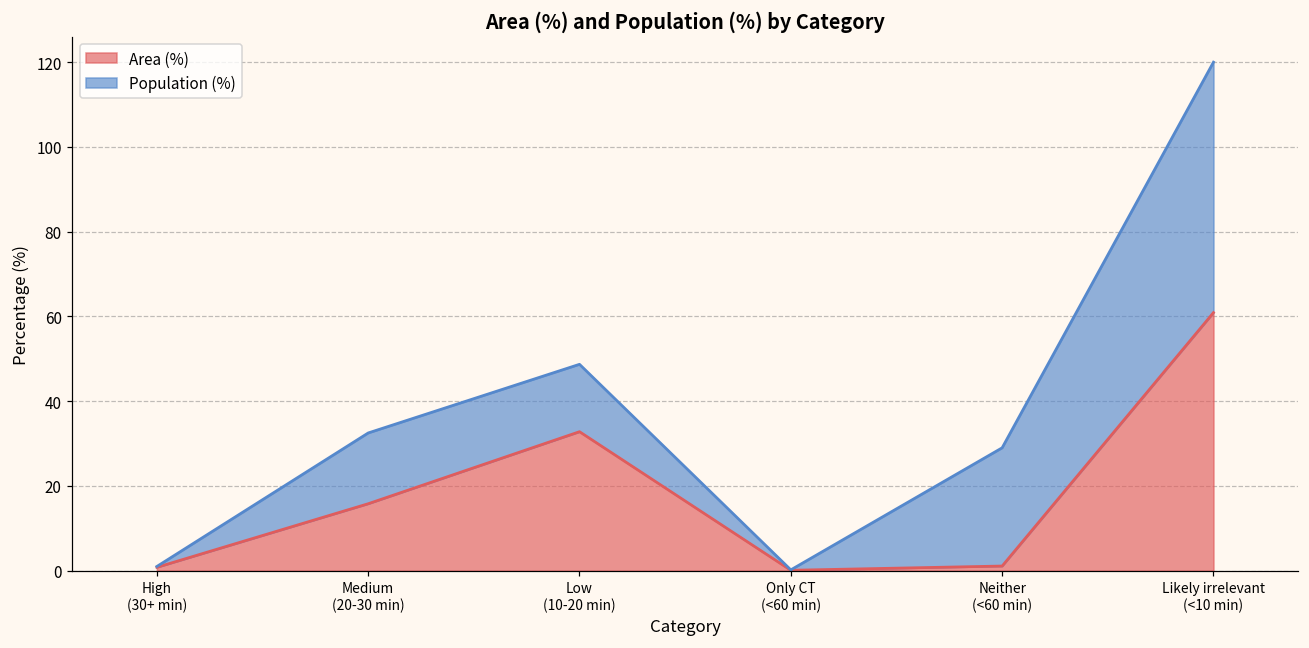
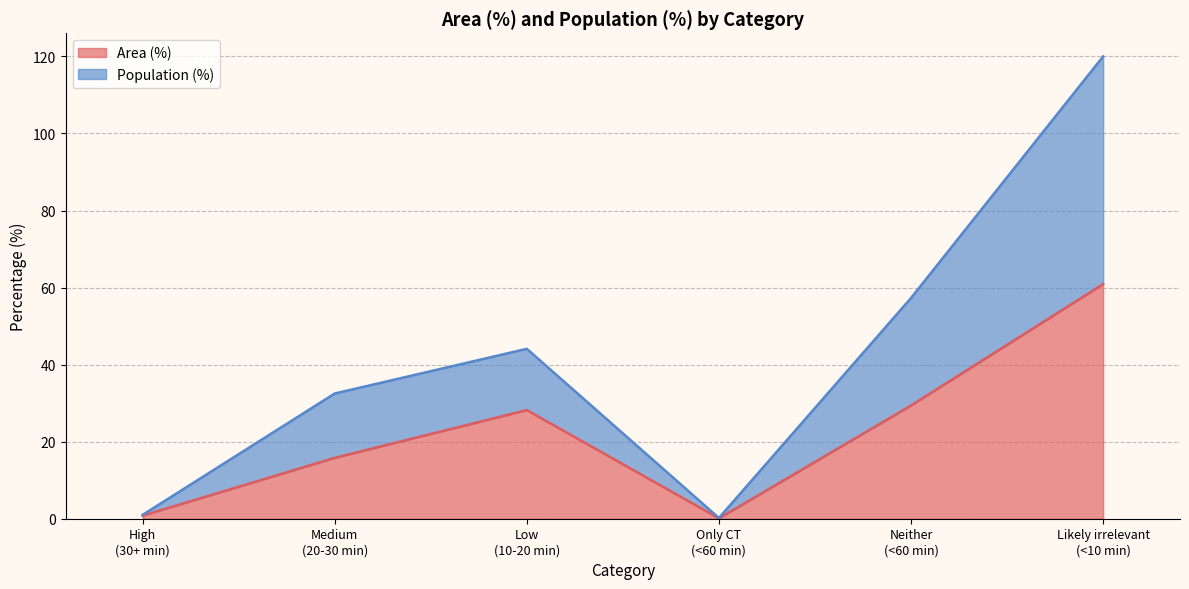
Area (%), Low (10-20 min): 33 -> 28
Area (%), Neither (<60 min): 1 -> 29
